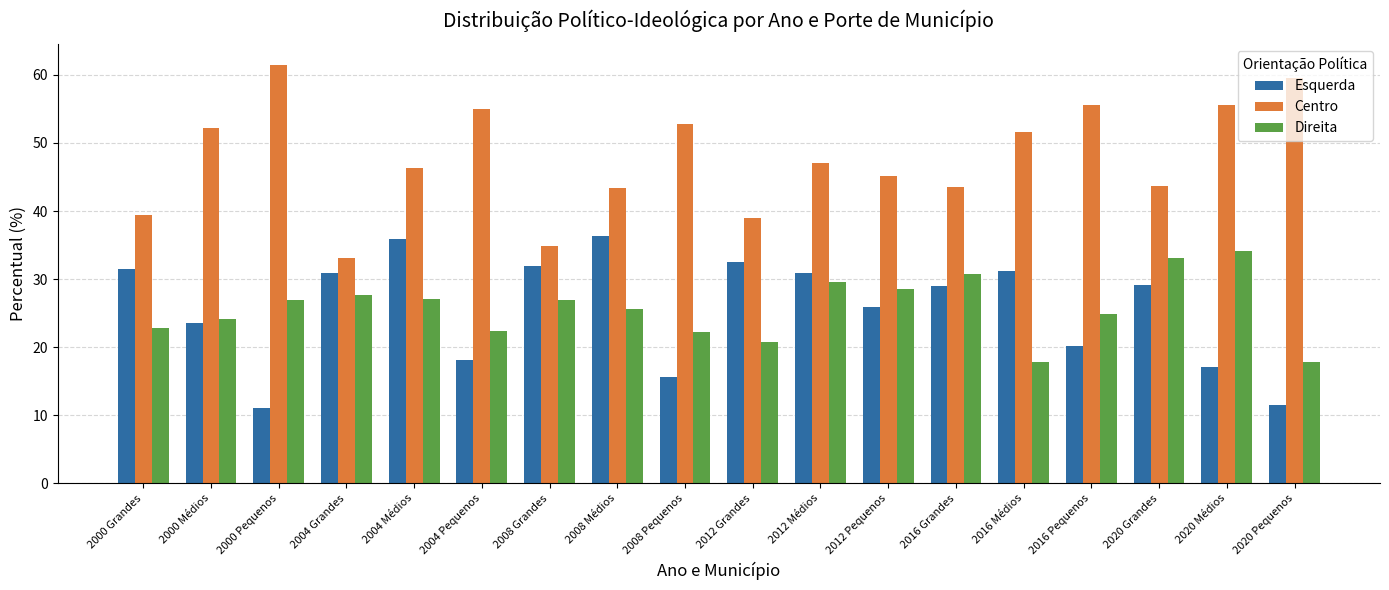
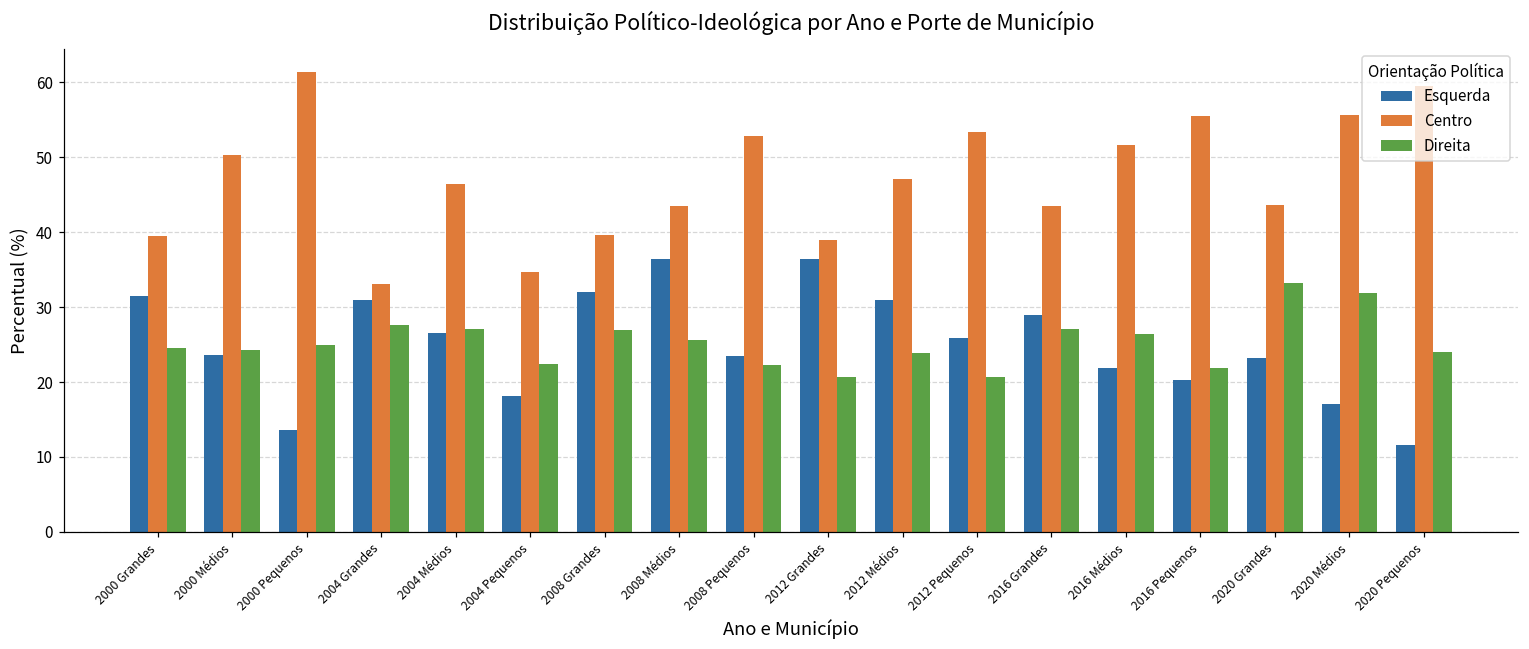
Direita, 2000 Grandes: 23 -> 25
Centro, 2000 Médios: 52 -> 50
Esquerda, 2000 Pequenos: 11 -> 14
Direita, 2000 Pequenos: 27 -> 25
Esquerda, 2004 Médios: 36 -> 27
Centro, 2004 Pequenos: 55 -> 35
Centro, 2008 Grandes: 35 -> 40
Esquerda, 2008 Pequenos: 16 -> 24
Esquerda, 2012 Grandes: 33 -> 36
Direita, 2012 Médios: 30 -> 24
Centro, 2012 Pequenos: 45 -> 53
Direita, 2012 Pequenos: 29 -> 21
Direita, 2016 Grandes: 31 -> 27
Esquerda, 2016 Médios: 31 -> 22
Direita, 2016 Médios: 18 -> 26
Direita, 2016 Pequenos: 25 -> 22
Esquerda, 2020 Grandes: 29 -> 23
Direita, 2020 Médios: 34 -> 32
Direita, 2020 Pequenos: 18 -> 24
